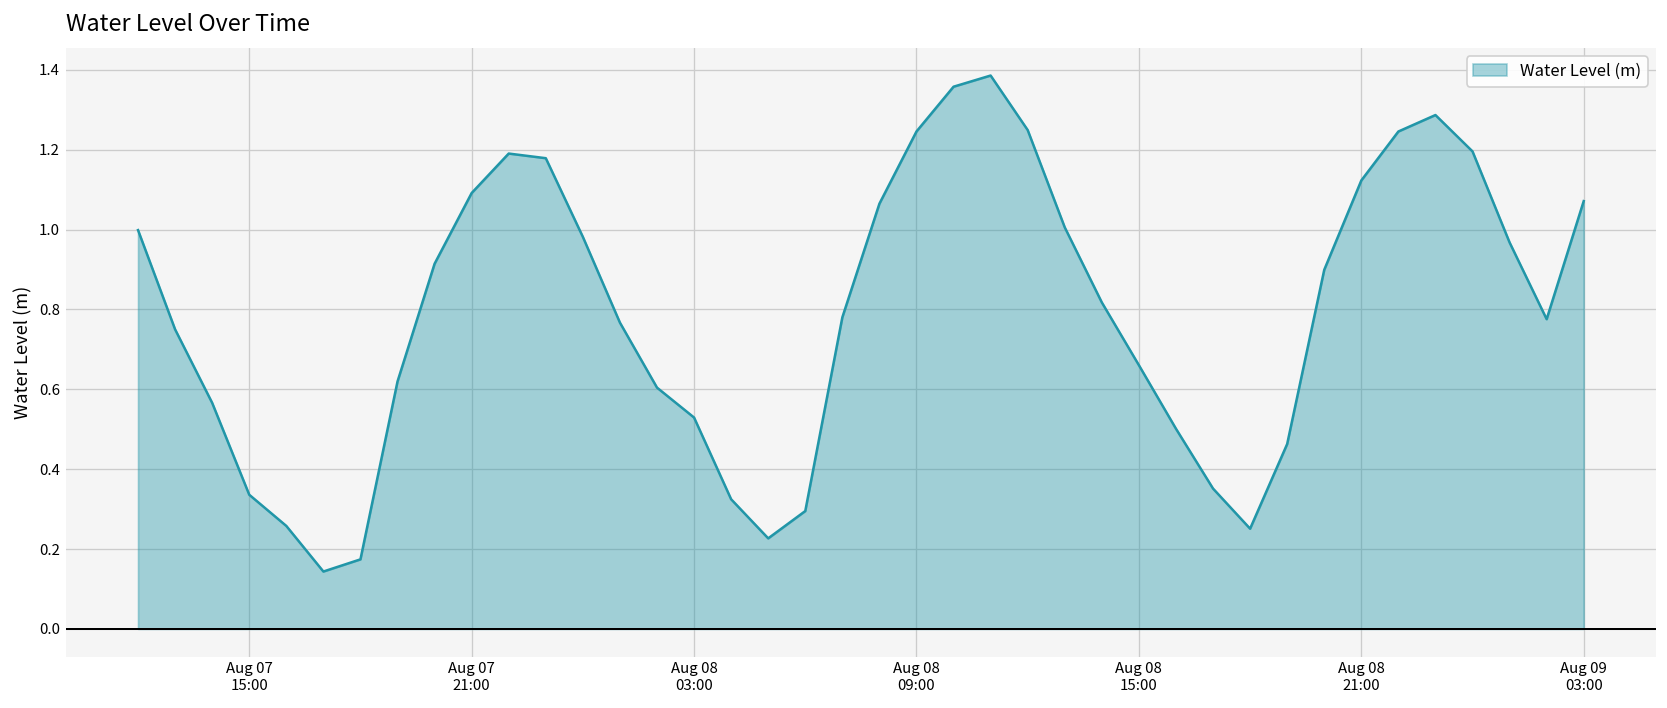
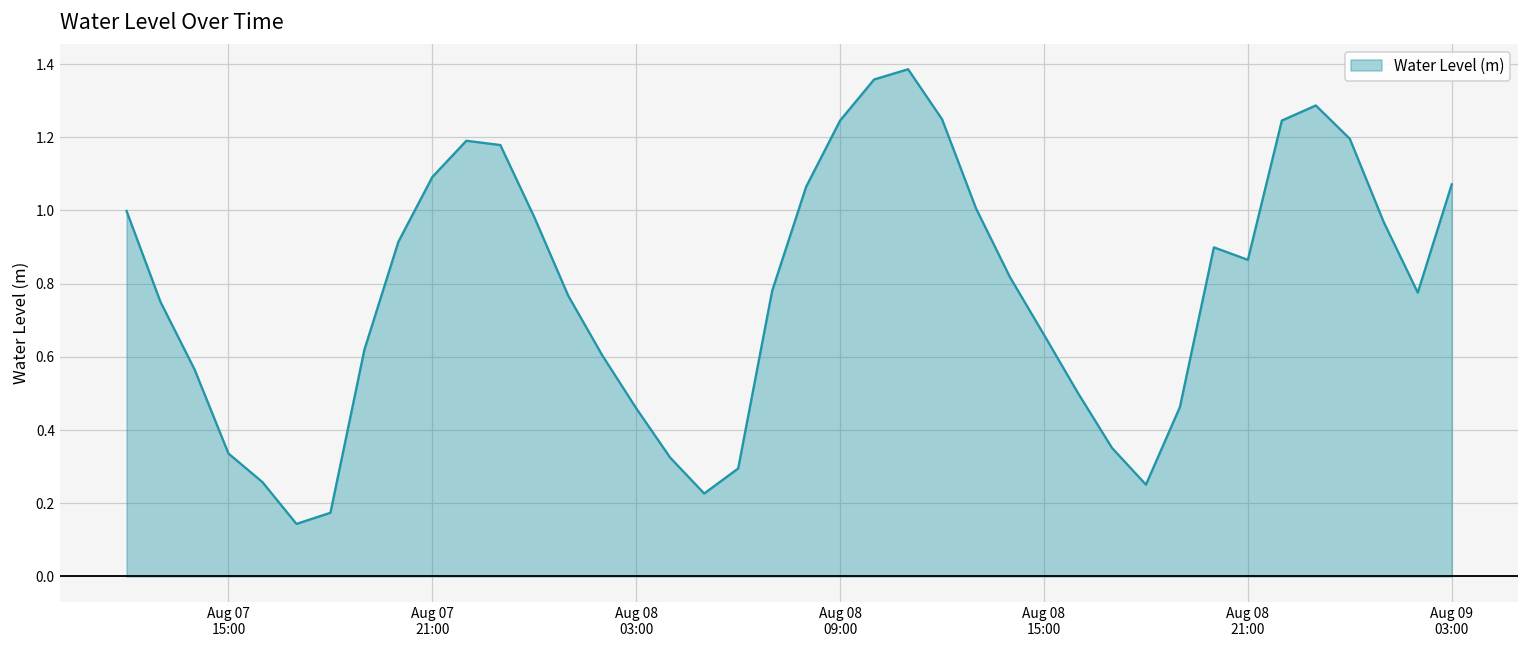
Aug 08 03:00: 0.53 -> 0.46
Aug 08 21:00: 1.12 -> 0.87
